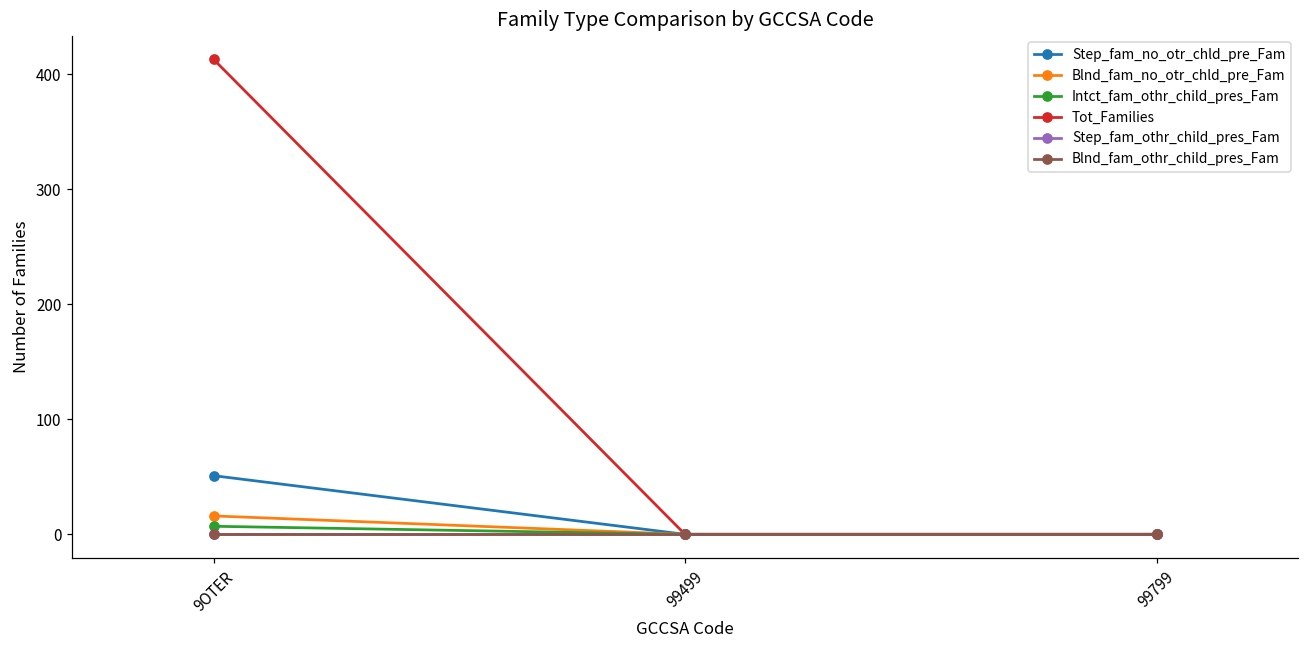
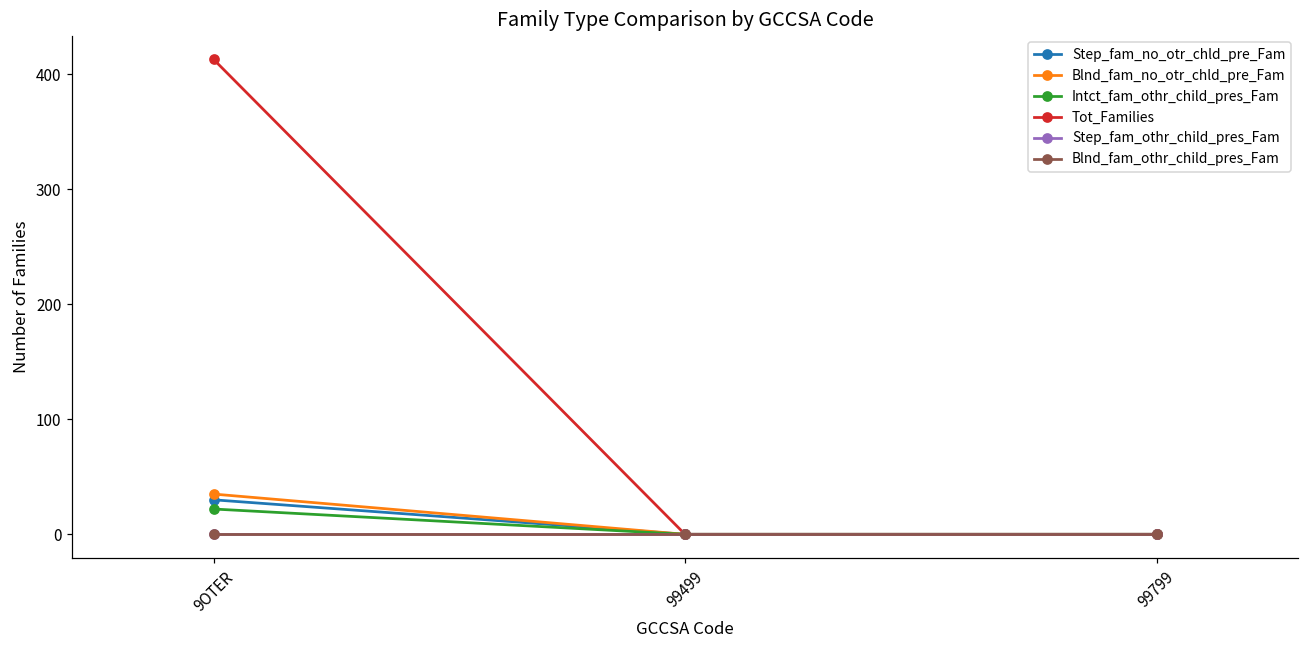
Step_fam_no_otr_chld_pre_Fam, 9OTER: 51 -> 30
Blnd_fam_no_otr_chld_pre_Fam, 9OTER: 16 -> 35
Intct_fam_othr_child_pres_Fam, 9OTER: 7 -> 22
